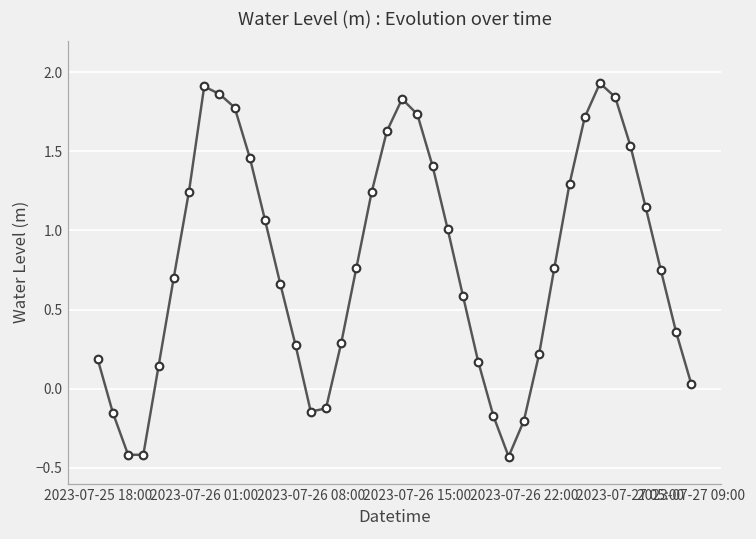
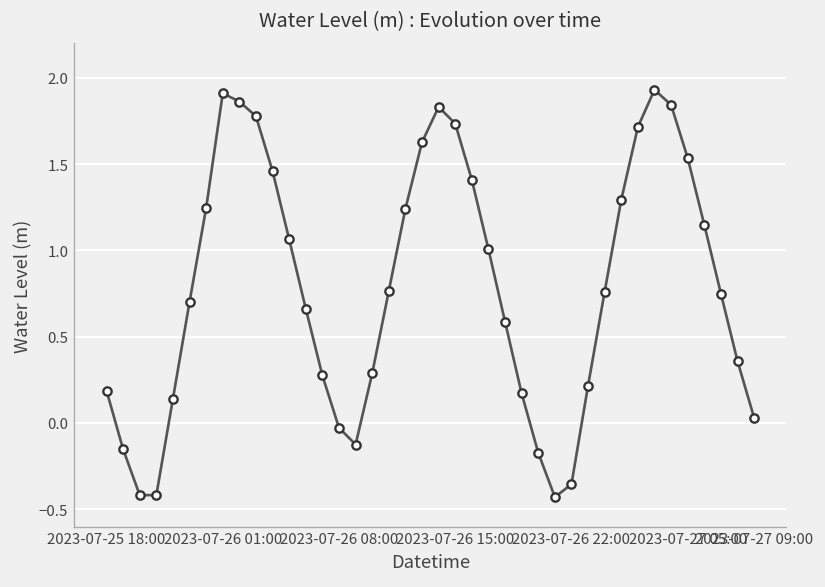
2023-07-26 08:00: -0.15 -> -0.03
2023-07-26 22:00: -0.20 -> -0.36
